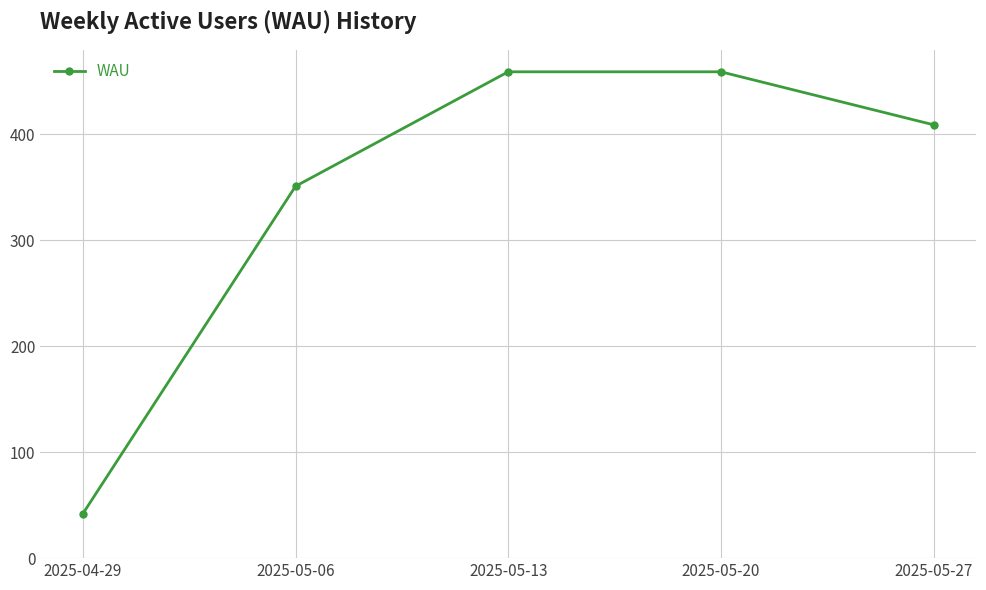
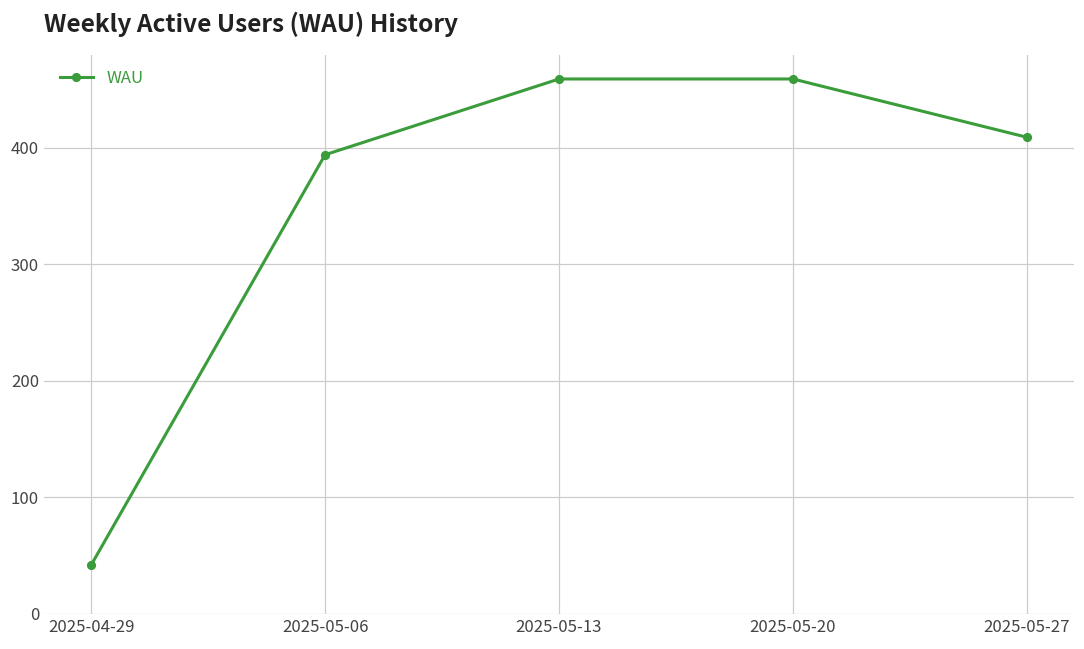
2025-05-06: 351 -> 394
